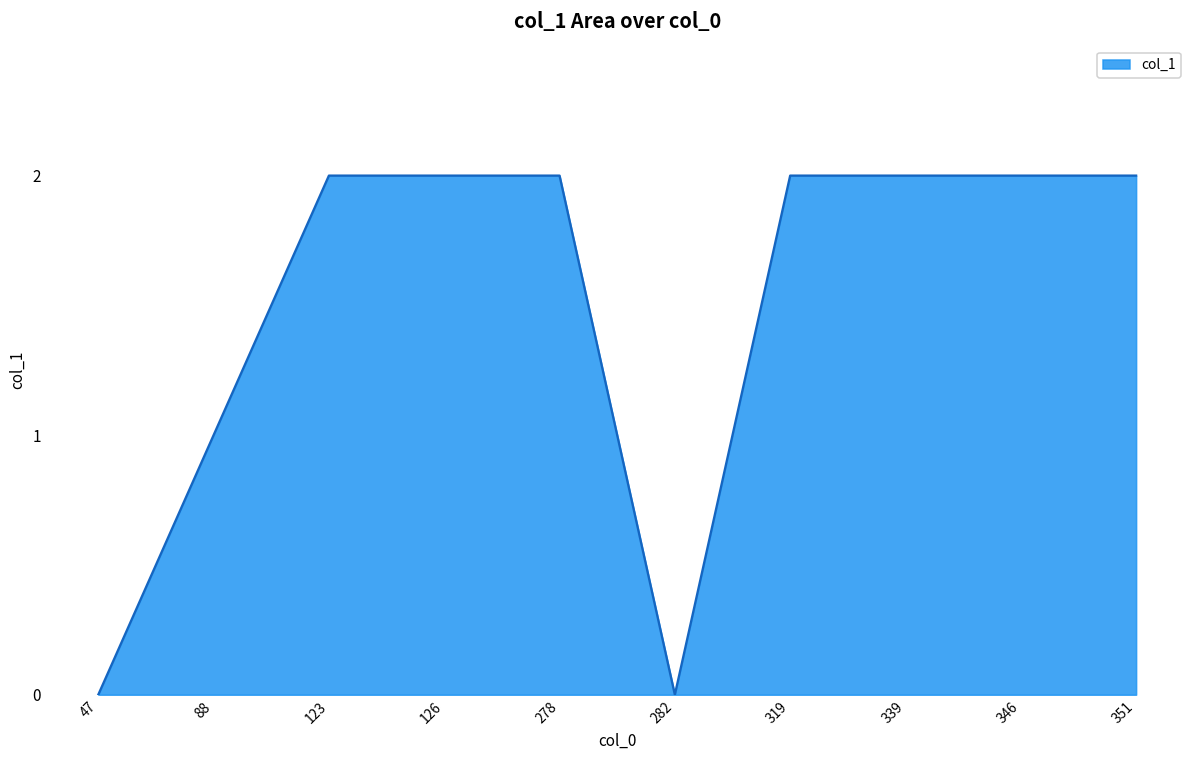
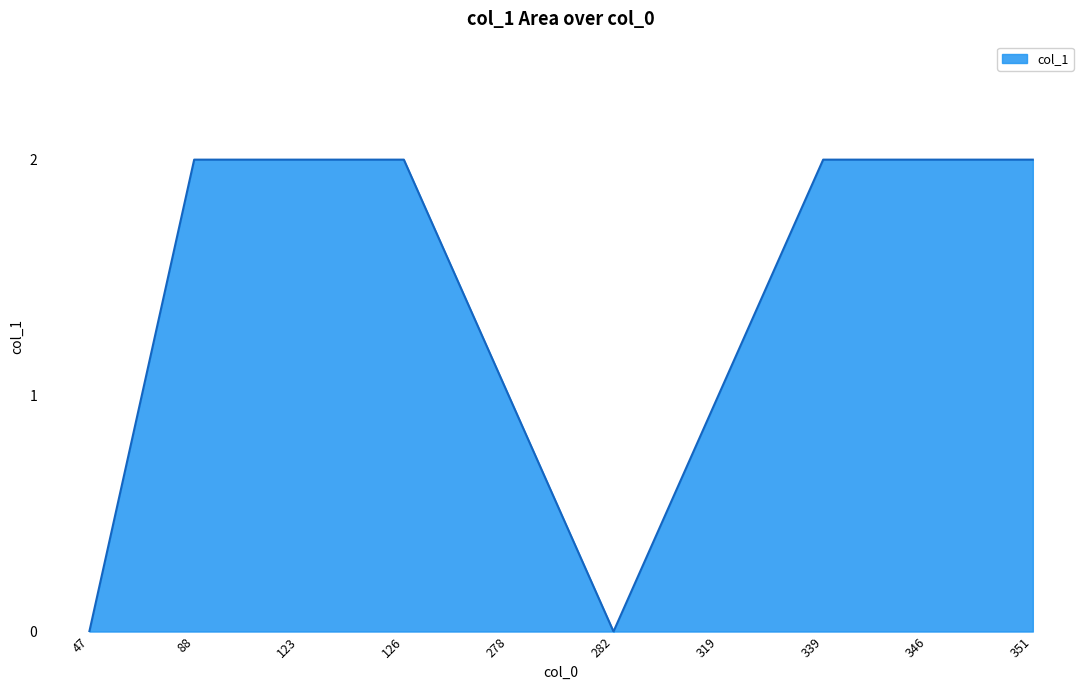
88: 1 -> 2
278: 2 -> 1
319: 2 -> 1
